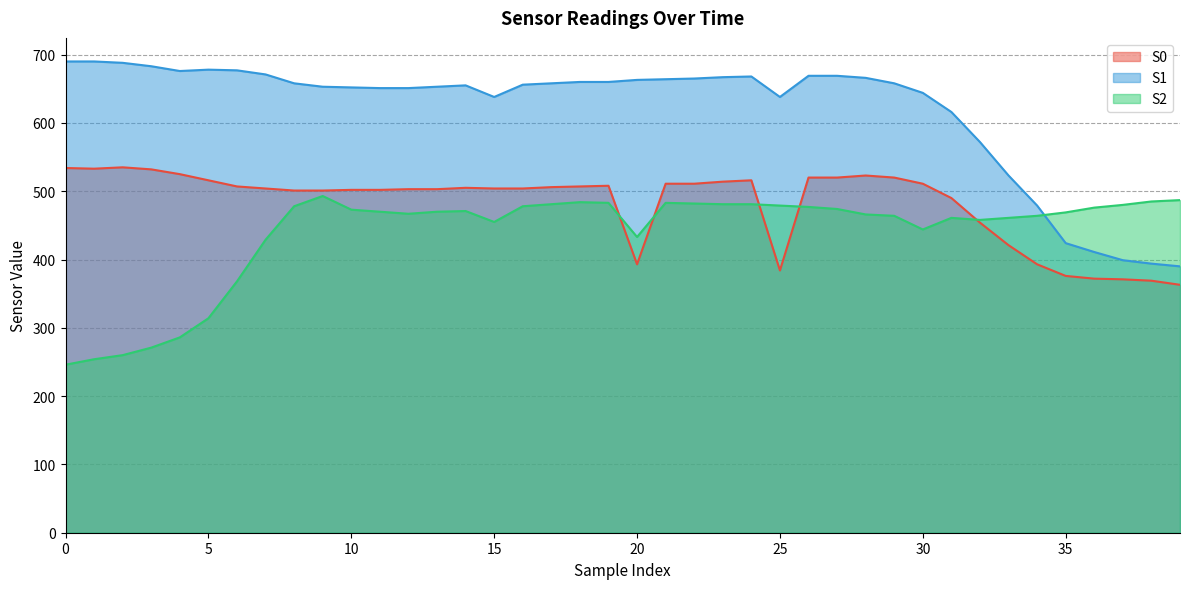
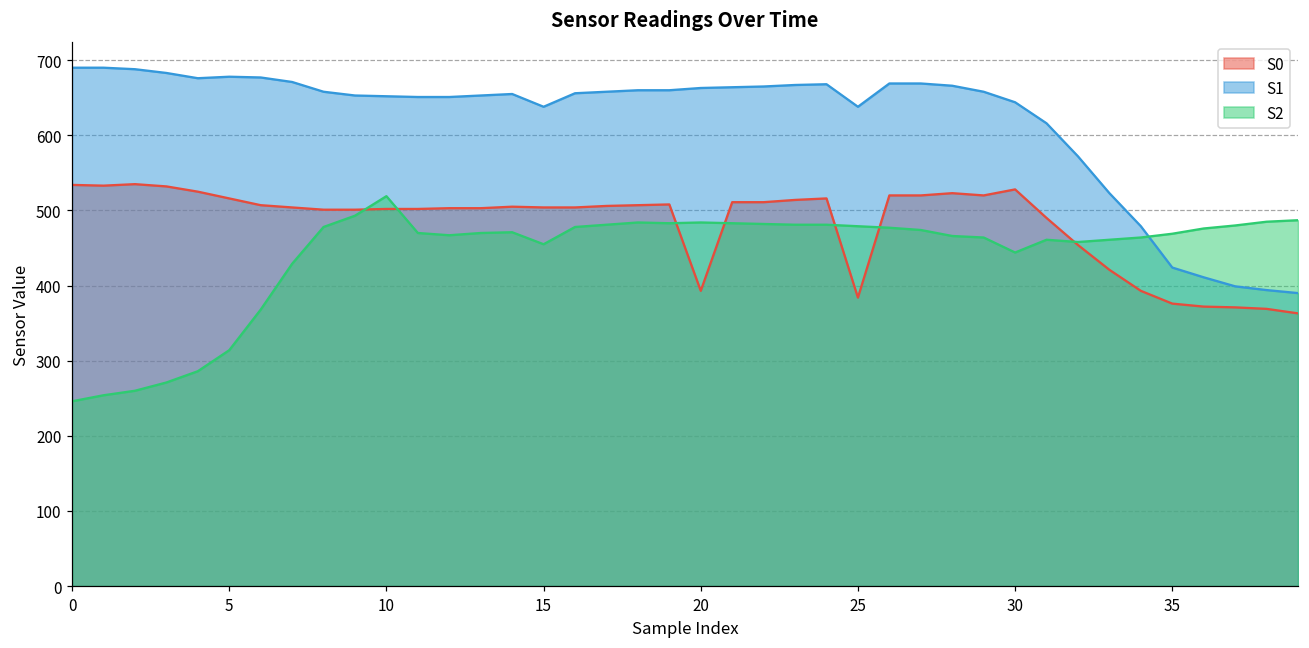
S2, 10: 470 -> 520
S2, 20: 430 -> 480
S0, 30: 510 -> 530
